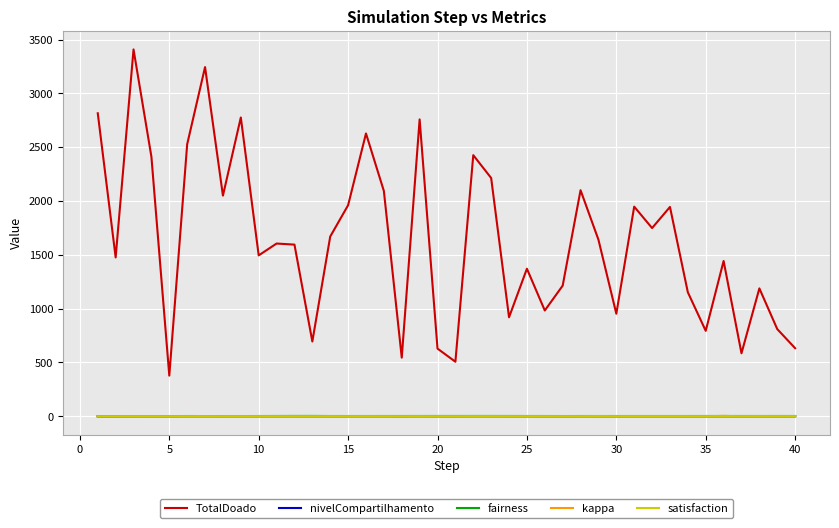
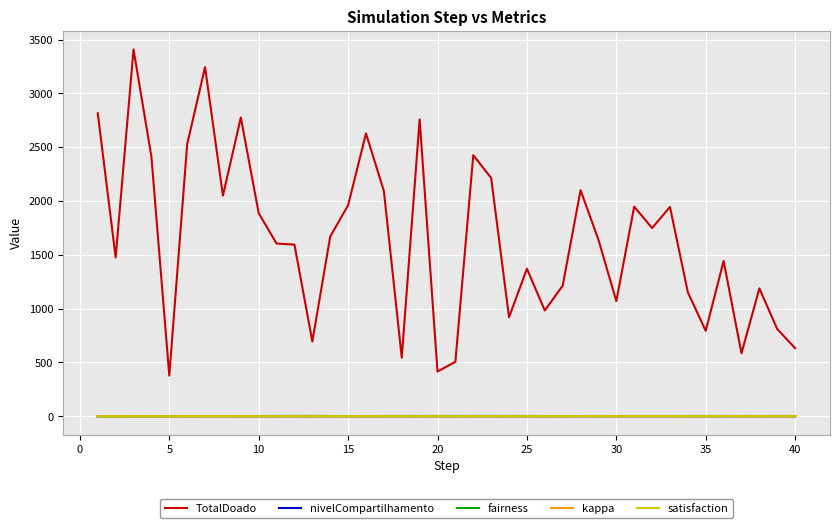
TotalDoado, 10: 1490 -> 1890
TotalDoado, 20: 630 -> 420
TotalDoado, 30: 950 -> 1070
